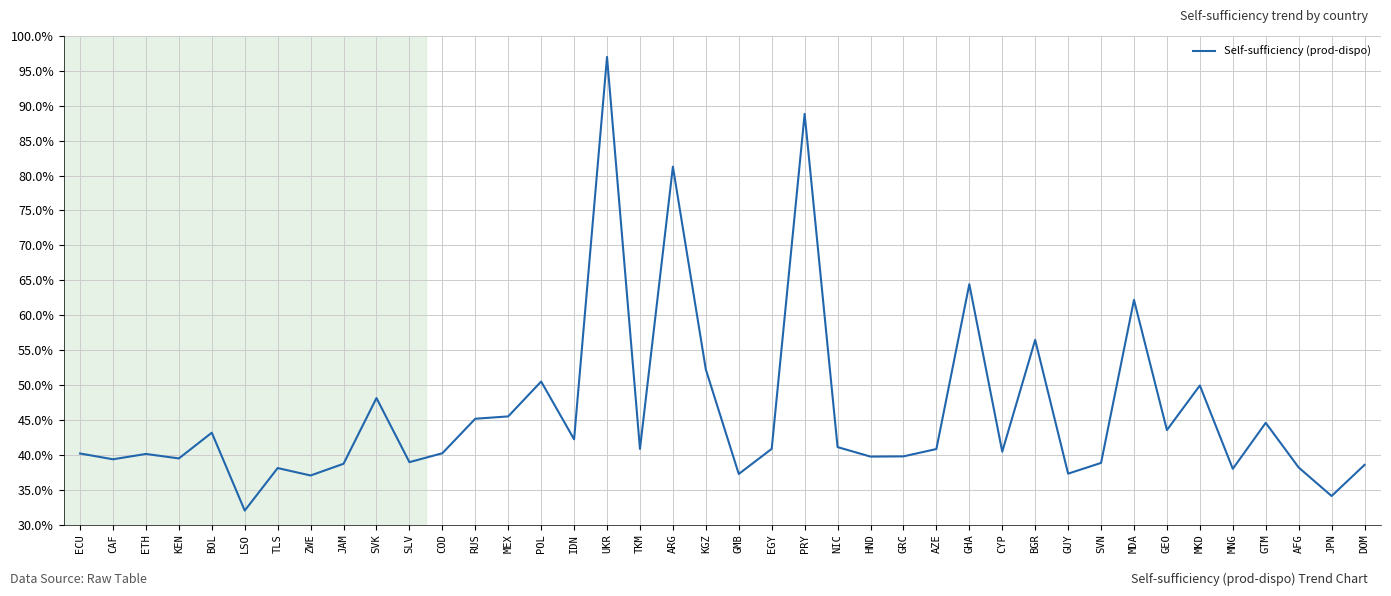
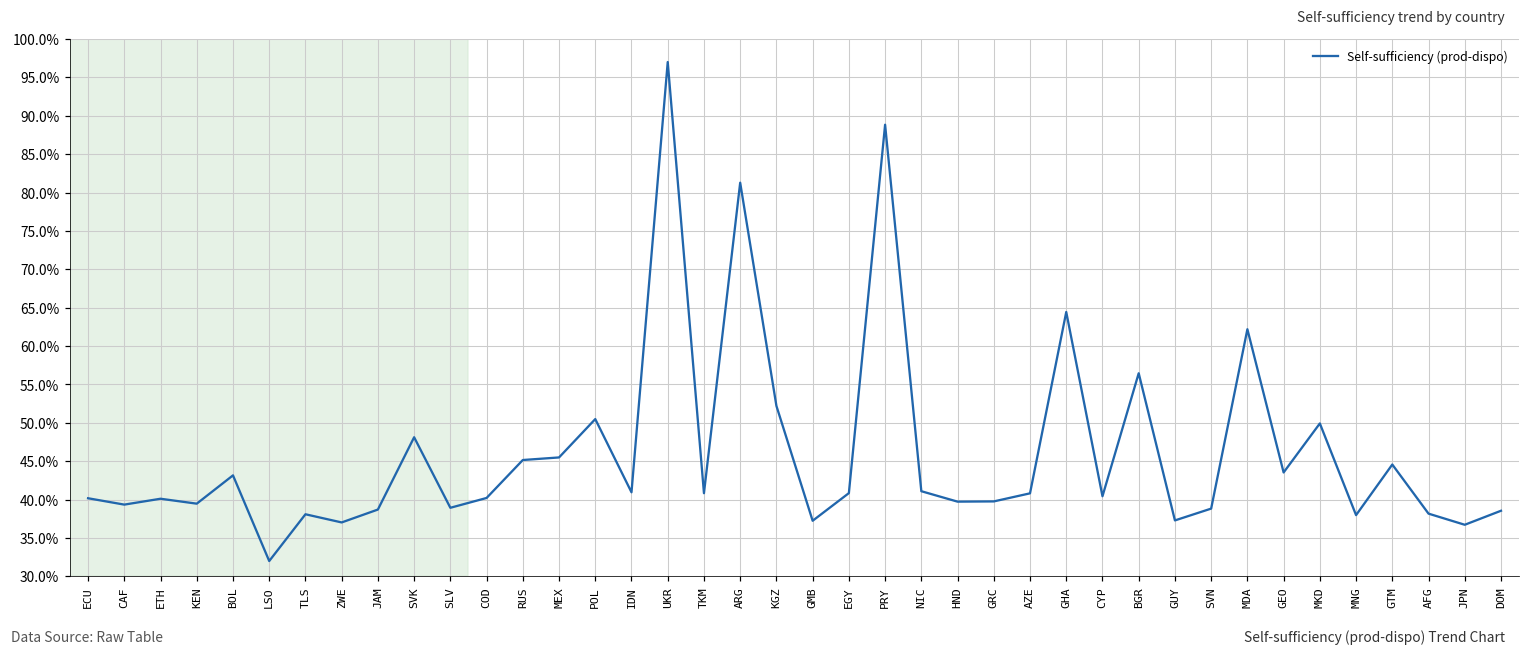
IDN: 42% -> 41%
JPN: 34% -> 37%
